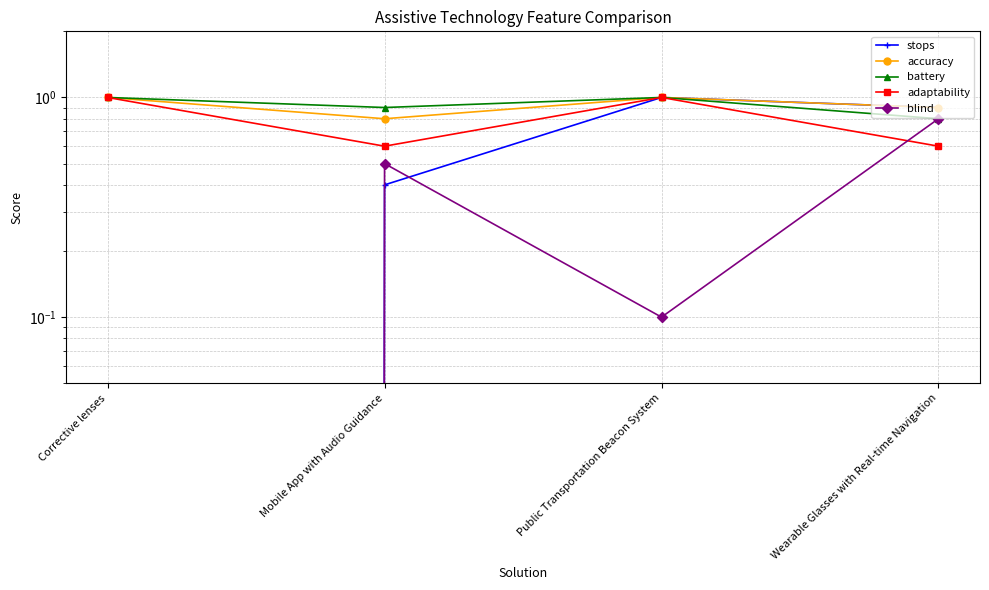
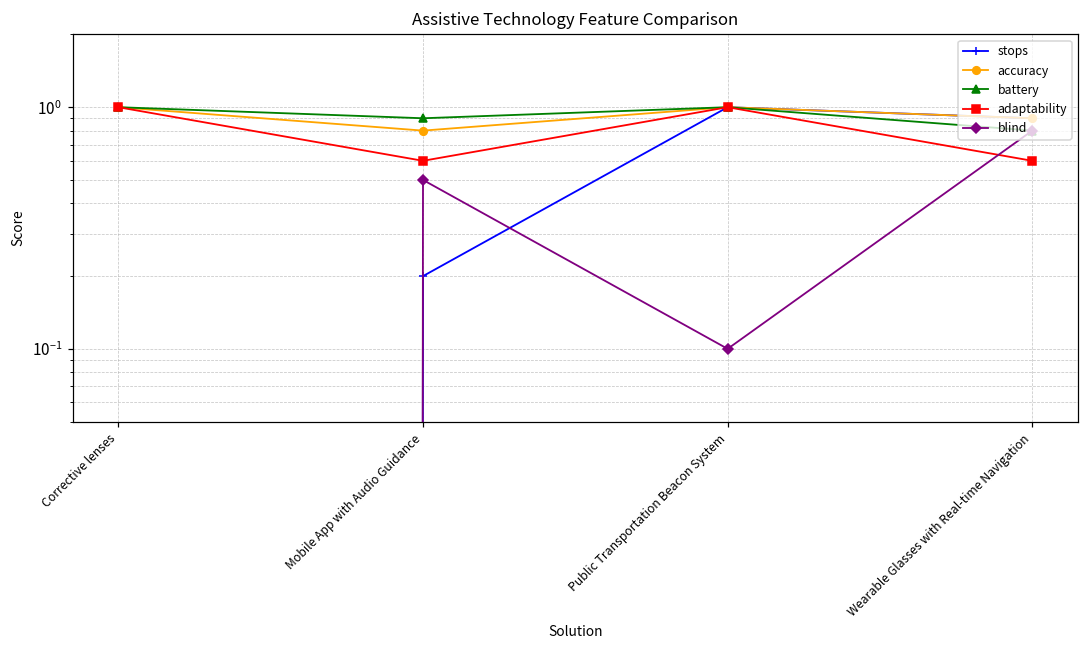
stops, Mobile App with Audio Guidance: 0.4 -> 0.2
